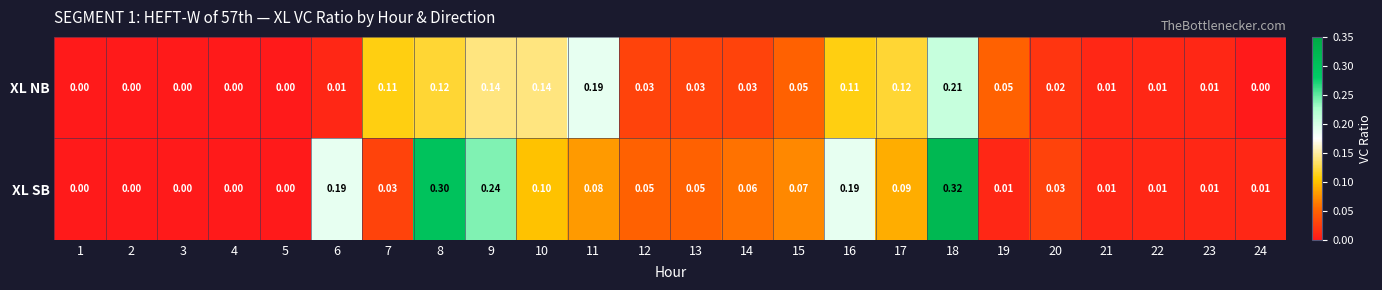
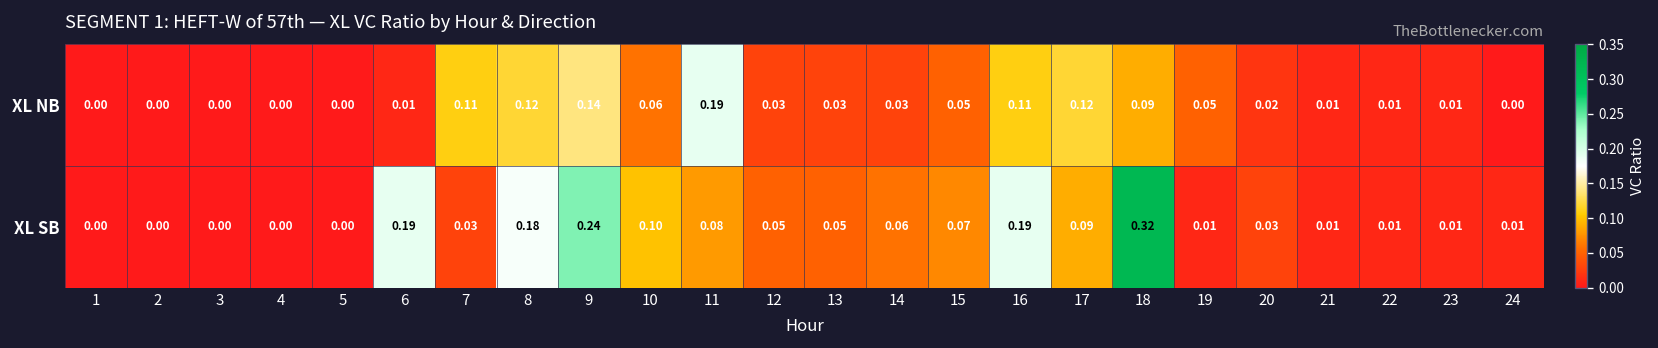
XL NB, 10: 0.14 -> 0.06
XL NB, 18: 0.21 -> 0.09
XL SB, 8: 0.30 -> 0.18
